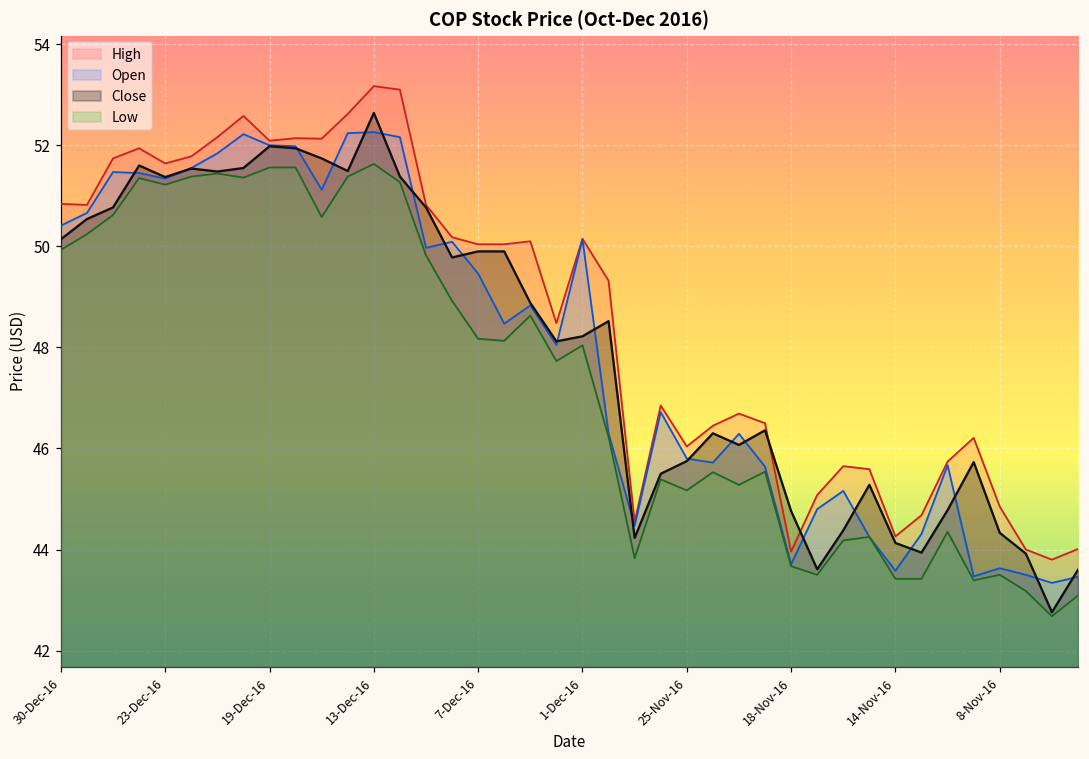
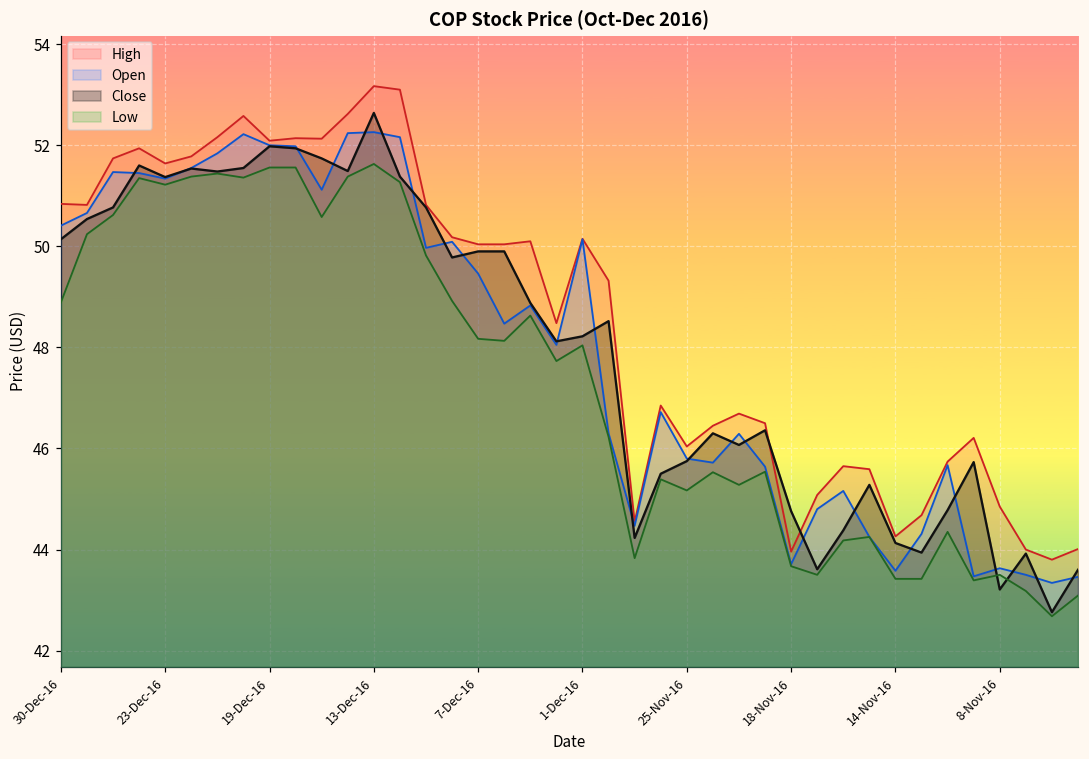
Low, 30-Dec-16: 49.9 -> 48.9
Close, 8-Nov-16: 44.3 -> 43.2
